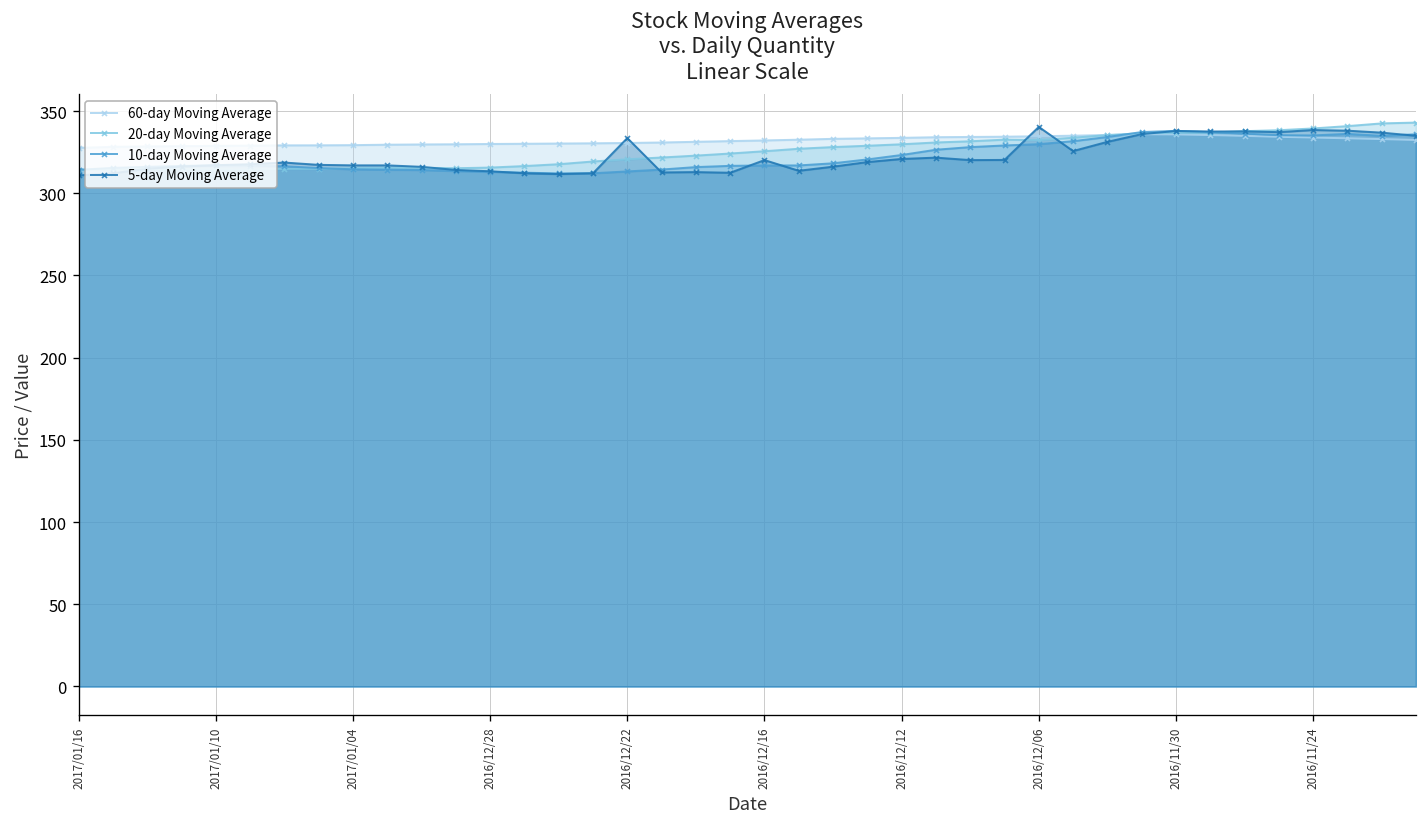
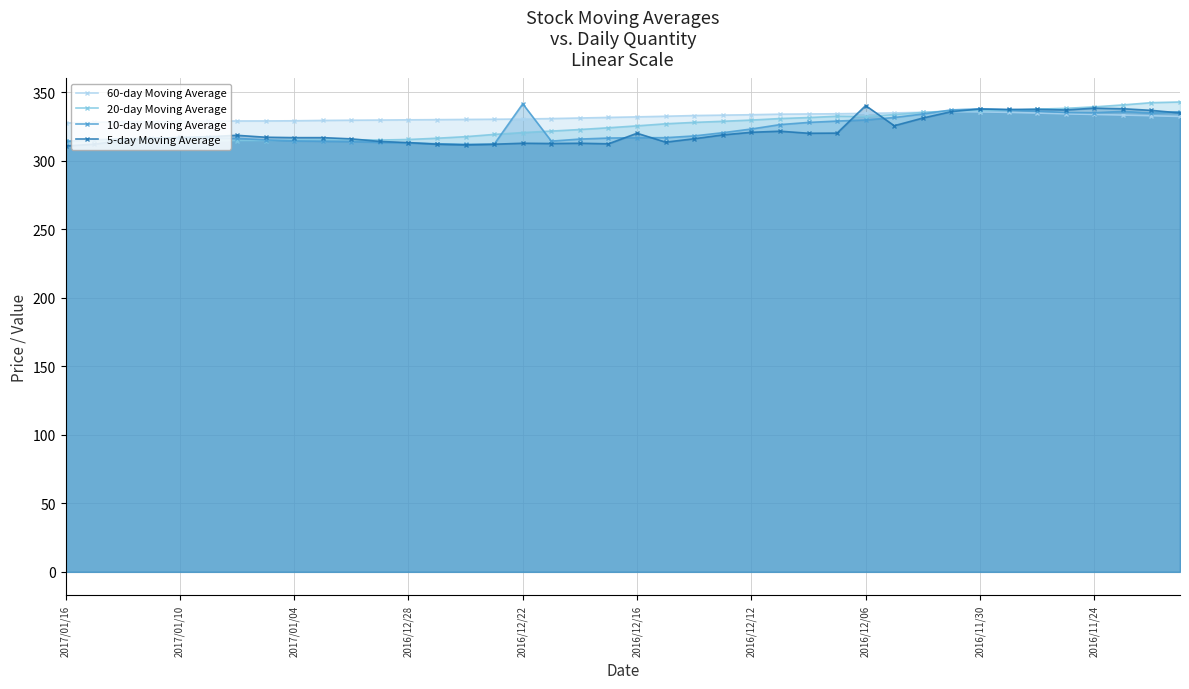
10-day Moving Average, 2016/12/22: 313 -> 342
5-day Moving Average, 2016/12/22: 334 -> 313
